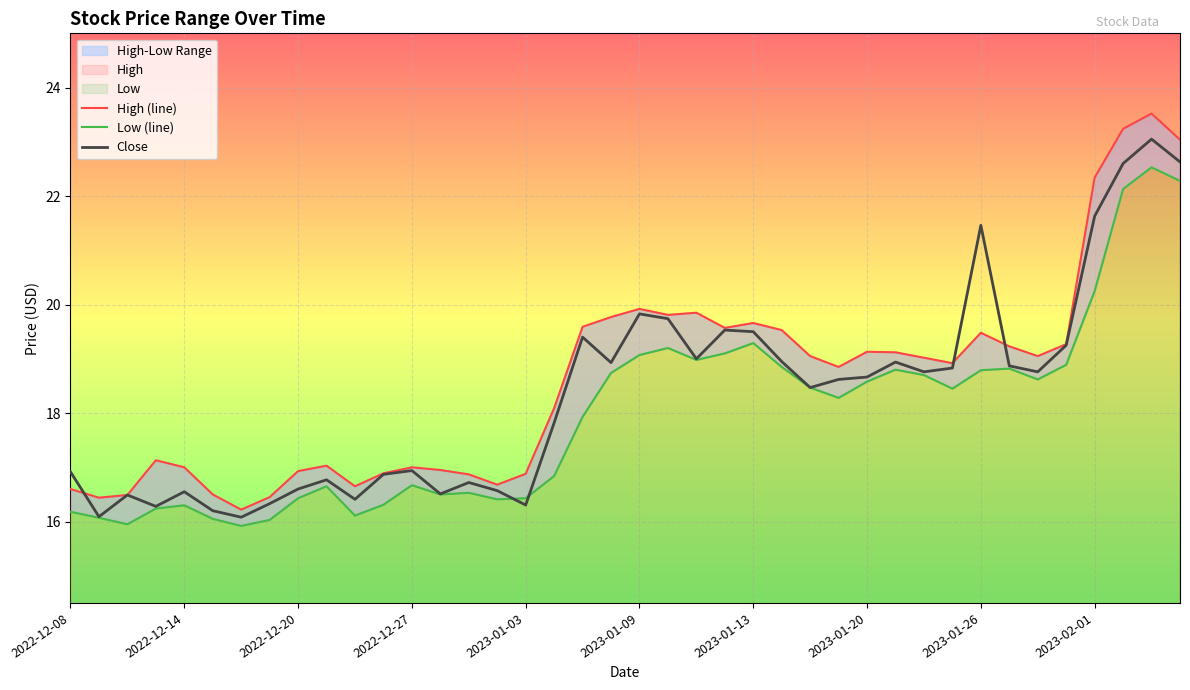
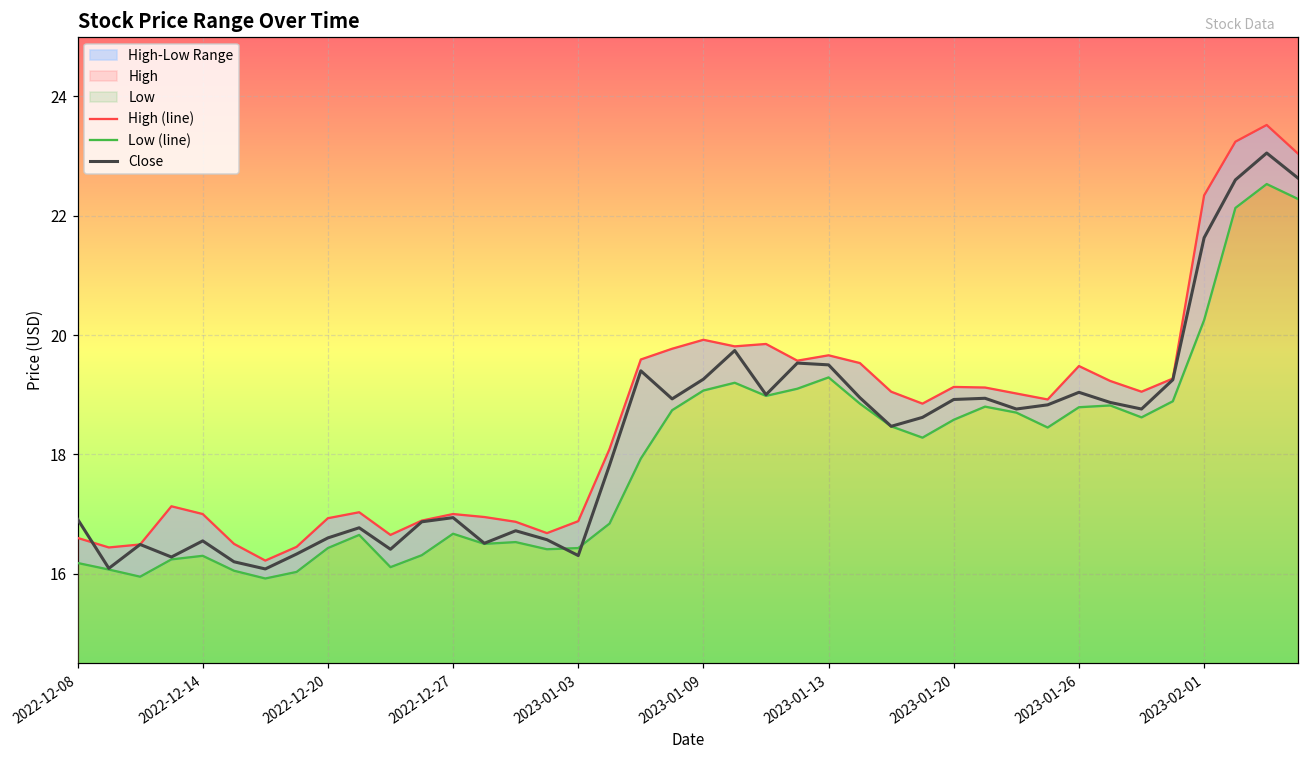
Close, 2023-01-09: 19.8 -> 19.3
Close, 2023-01-20: 18.7 -> 18.9
Close, 2023-01-26: 21.5 -> 19.0
